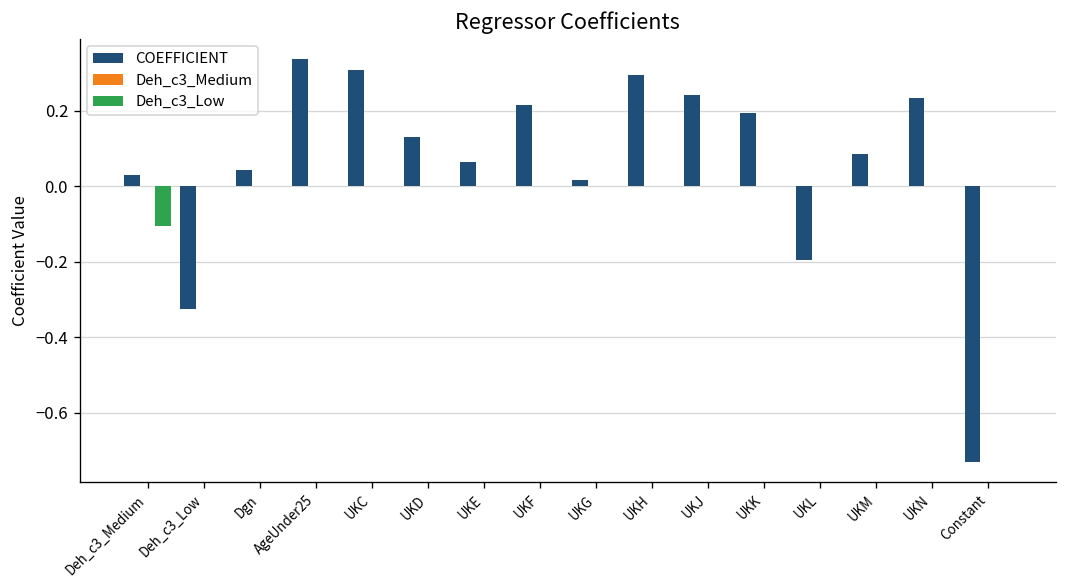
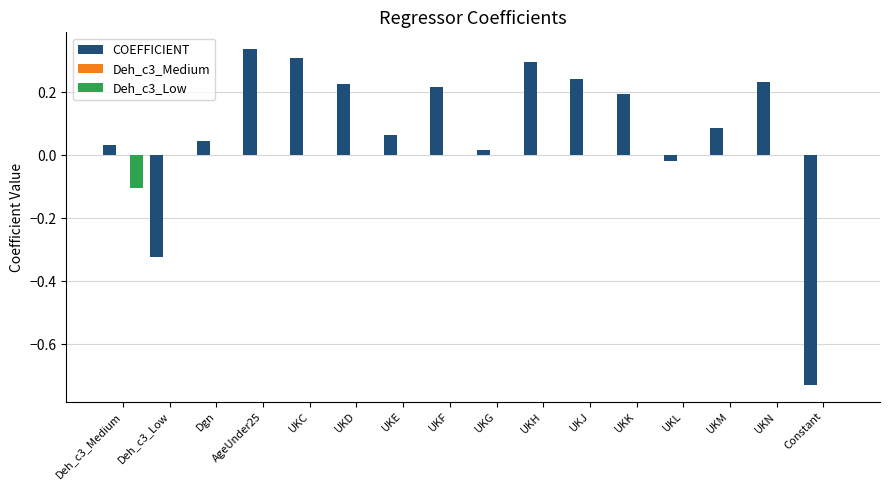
COEFFICIENT, UKD: 0.13 -> 0.23
COEFFICIENT, UKL: -0.20 -> -0.02
